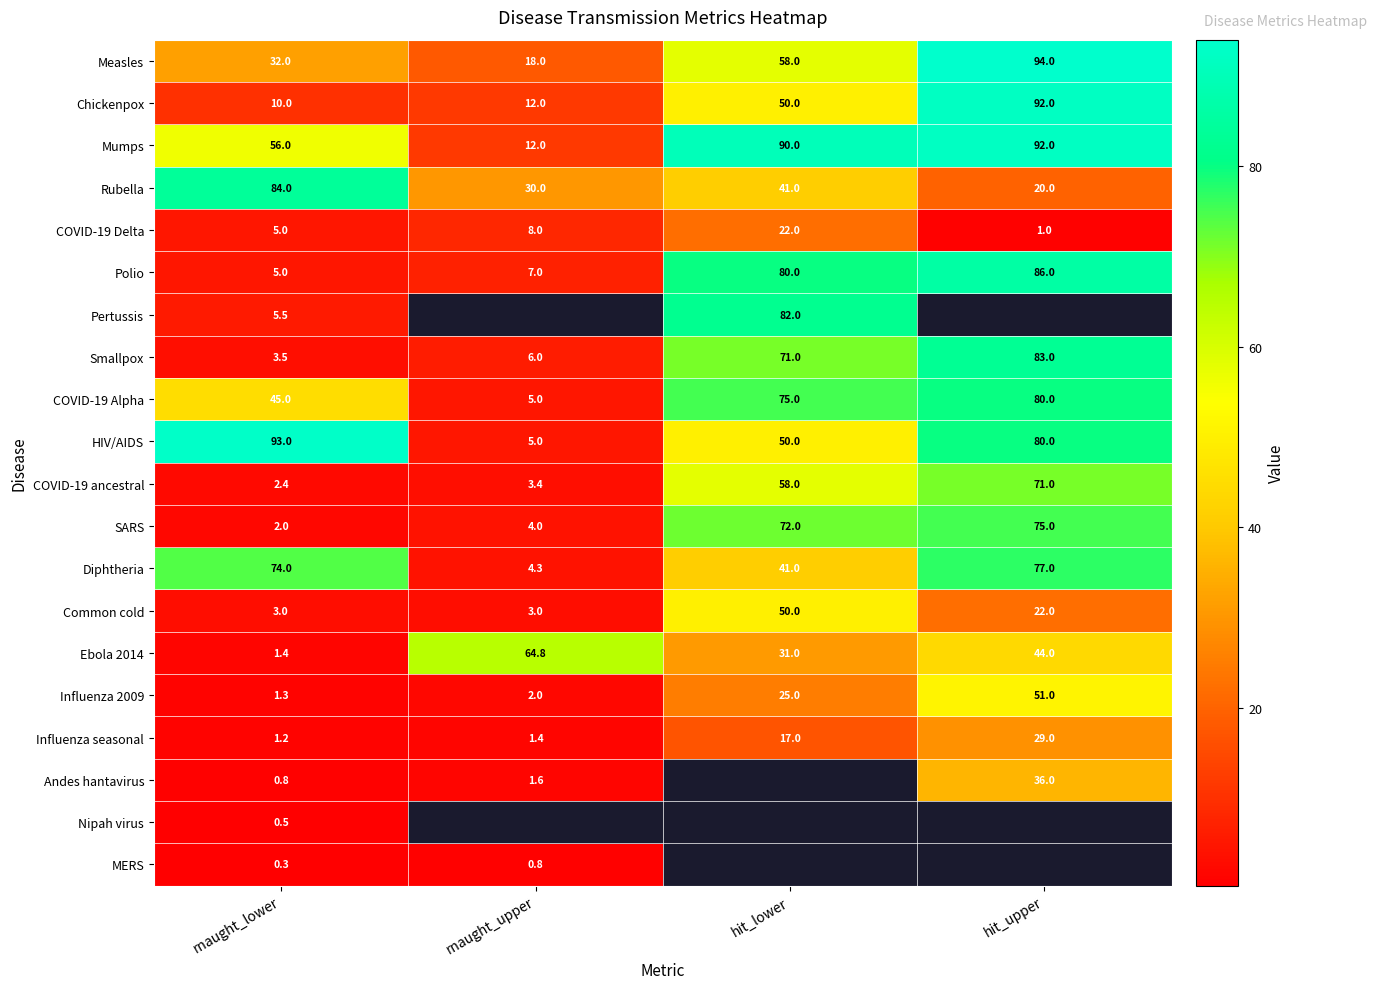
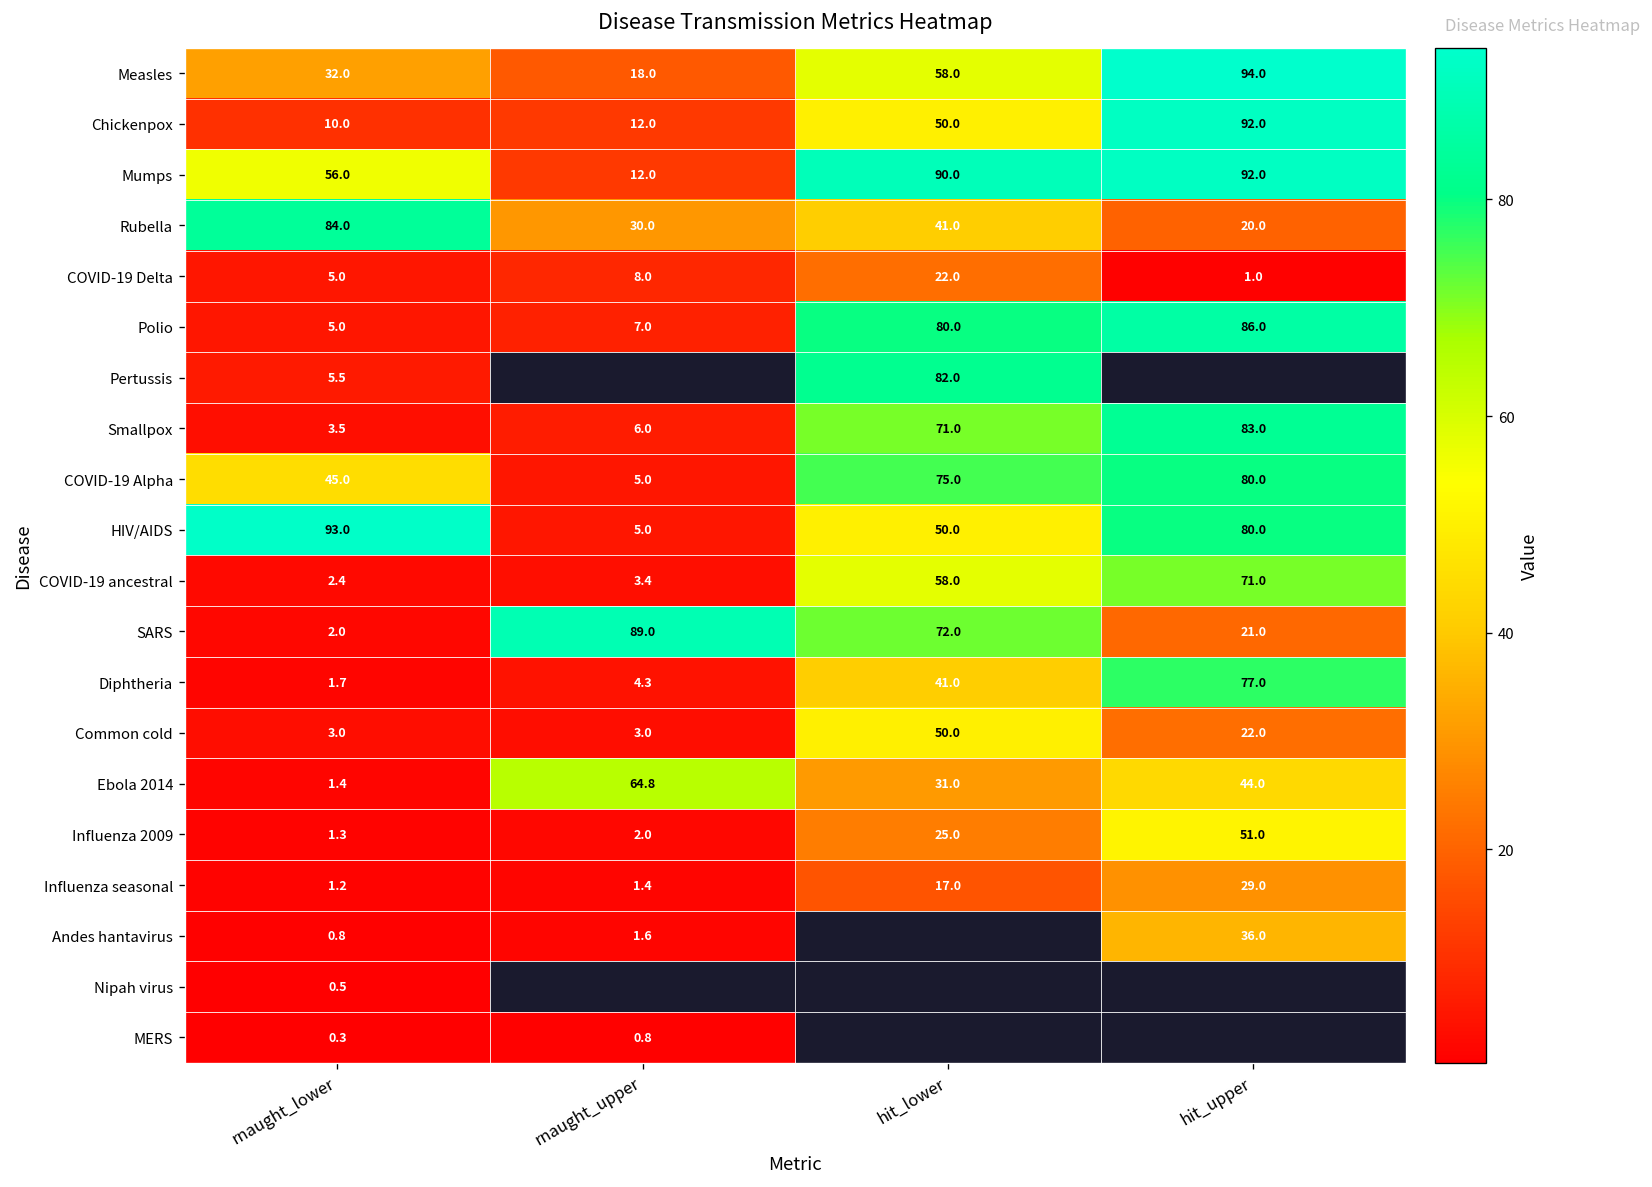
SARS, rnaught_upper: 4.0 -> 89.0
SARS, hit_upper: 75.0 -> 21.0
Diphtheria, rnaught_lower: 74.0 -> 1.7
